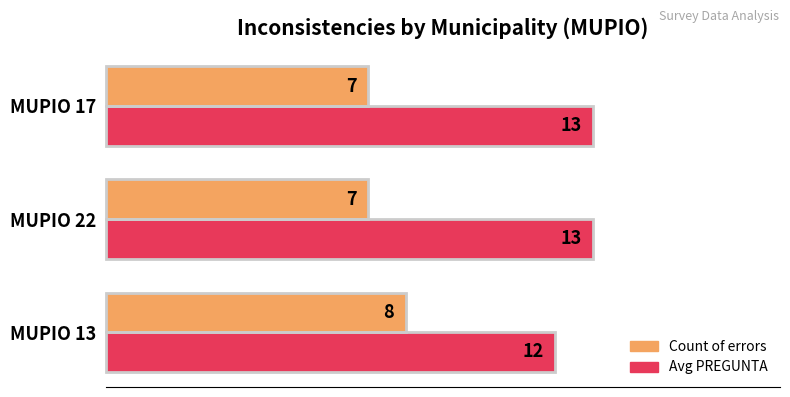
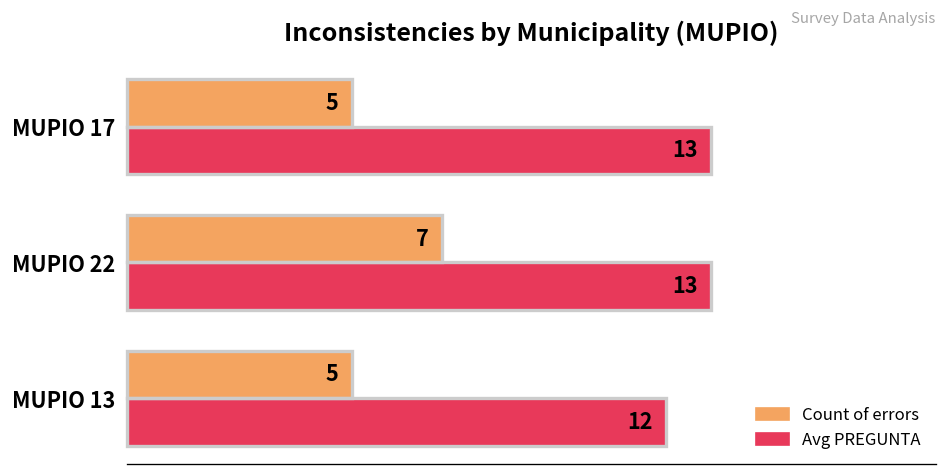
Count of errors, MUPIO 17: 7 -> 5
Count of errors, MUPIO 13: 8 -> 5
